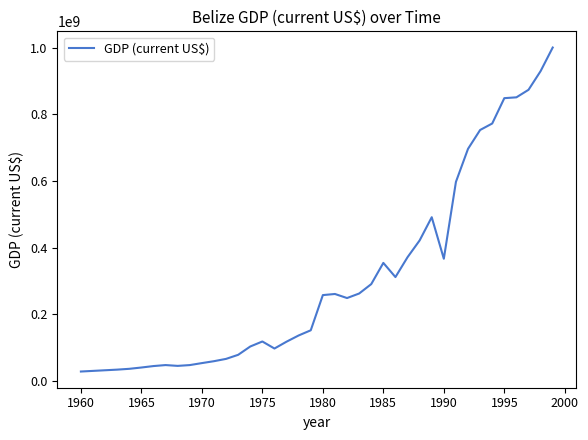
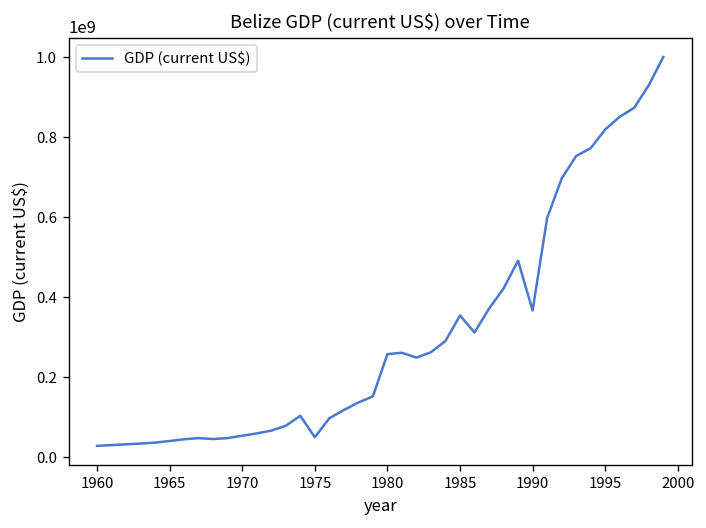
1975: 120000000 -> 50000000
1995: 850000000 -> 820000000
